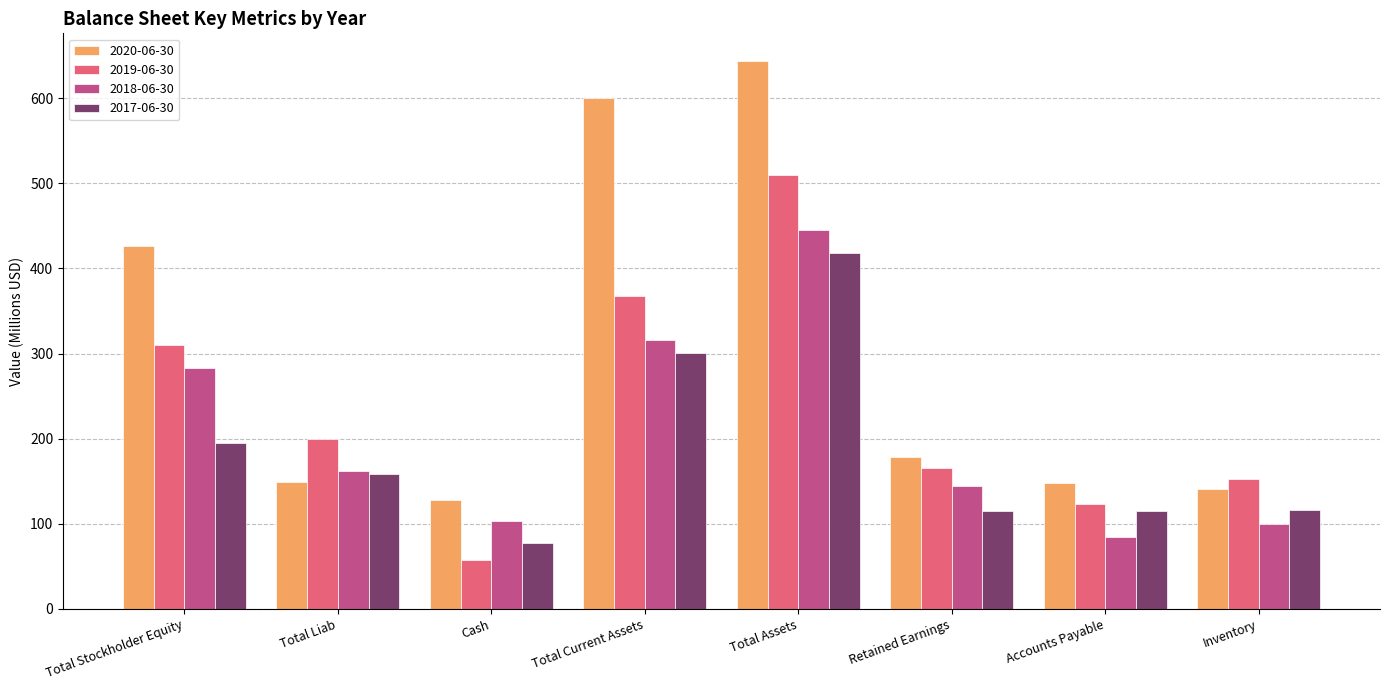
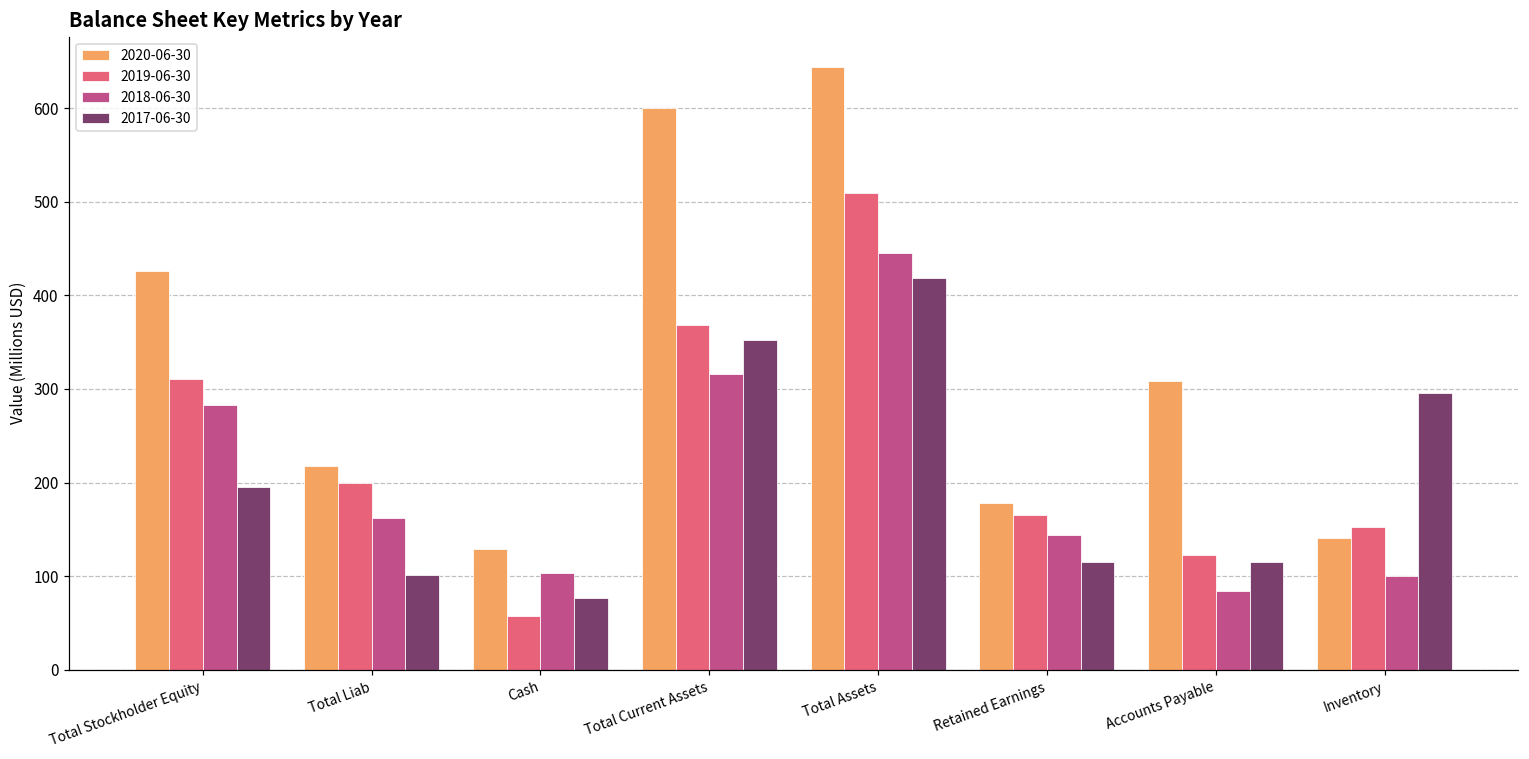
2020-06-30, Total Liab: 150 -> 220
2017-06-30, Total Liab: 160 -> 100
2017-06-30, Total Current Assets: 300 -> 350
2020-06-30, Accounts Payable: 150 -> 310
2017-06-30, Inventory: 120 -> 300
